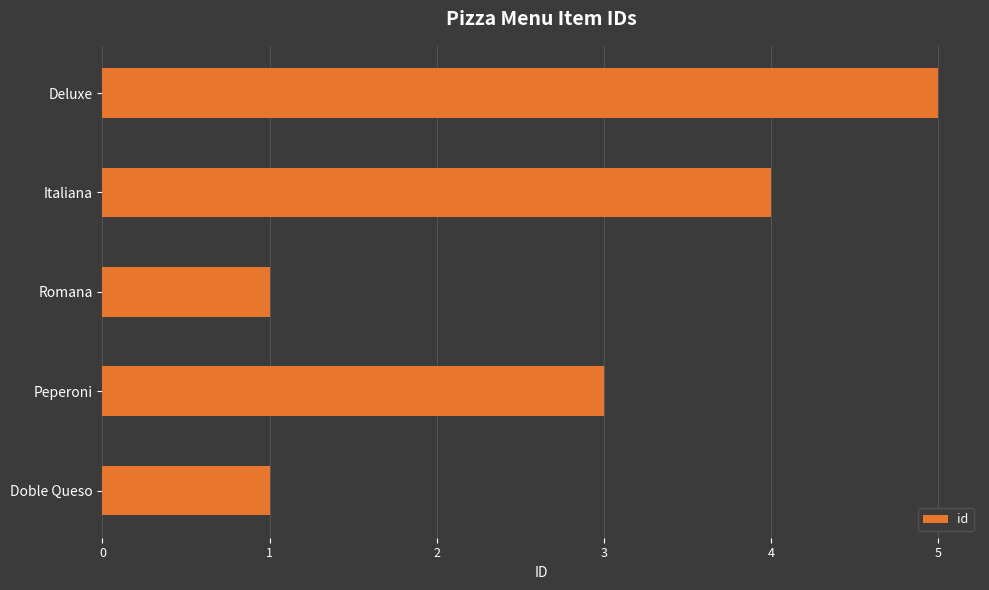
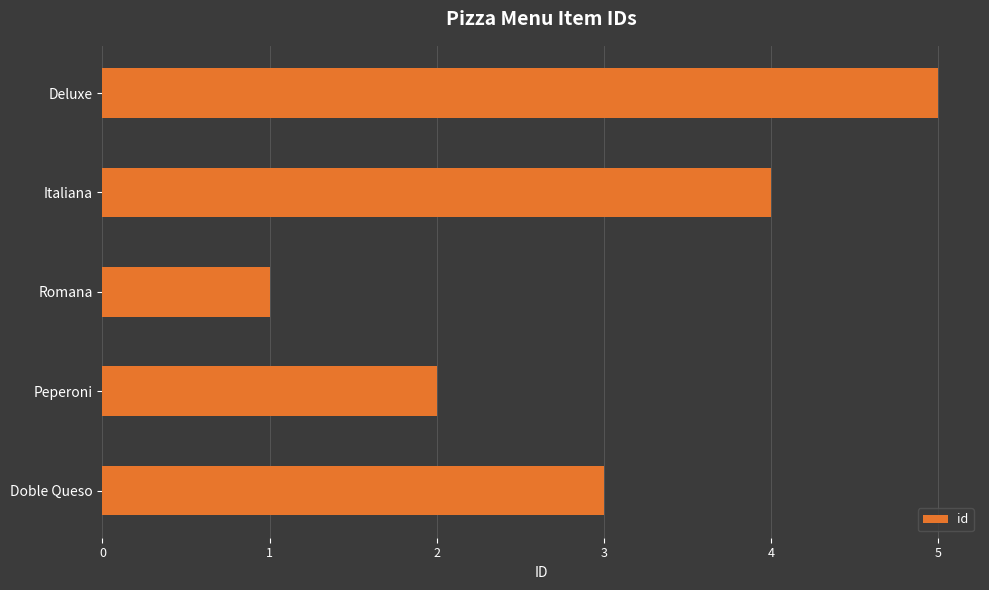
Peperoni: 3 -> 2
Doble Queso: 1 -> 3
